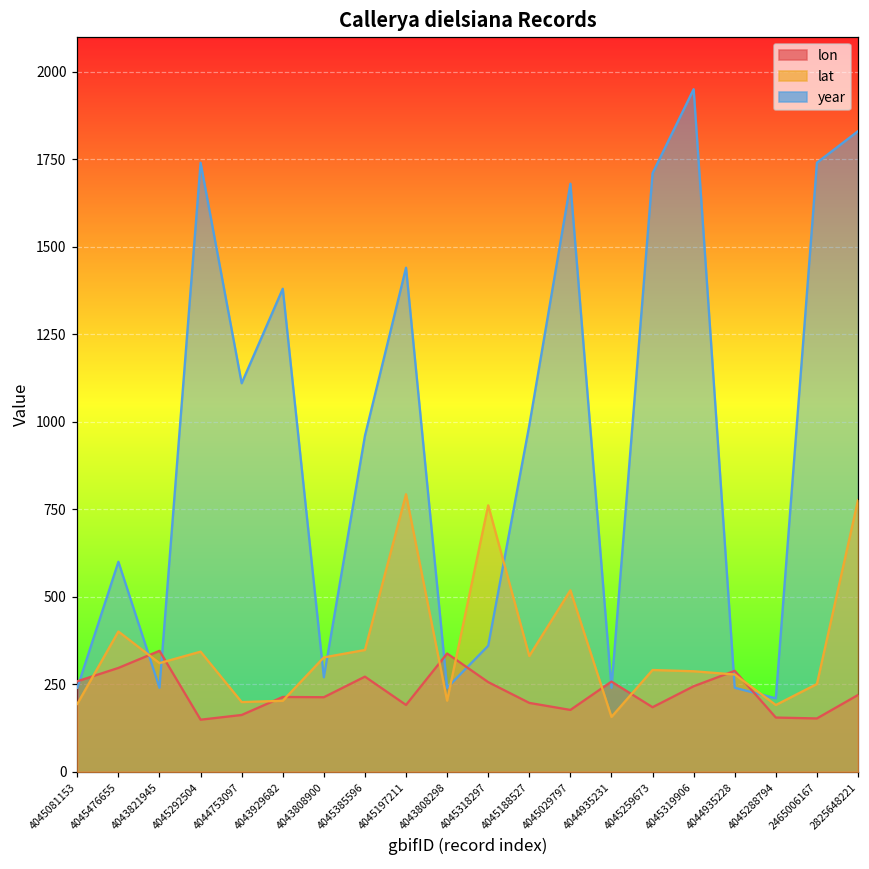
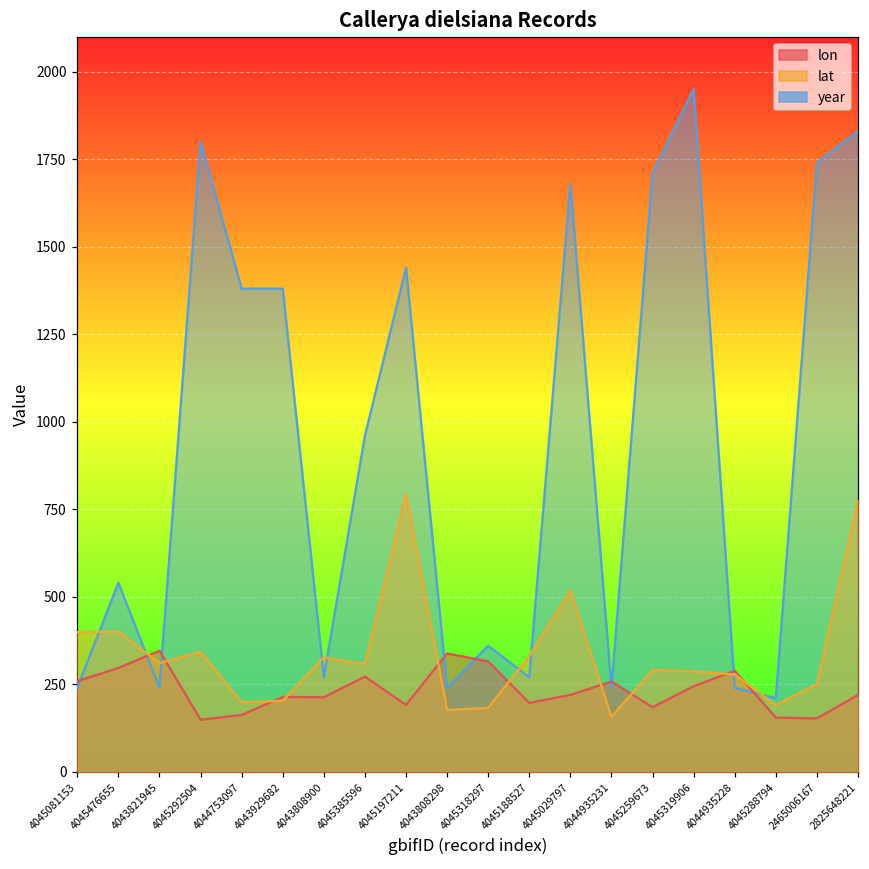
lat, 4045081153: 190 -> 400
year, 4045476655: 600 -> 540
year, 4045292504: 1740 -> 1800
year, 4044753097: 1110 -> 1380
lat, 4045385596: 350 -> 310
lat, 4043808298: 200 -> 180
lon, 4045318297: 260 -> 320
lat, 4045318297: 760 -> 180
year, 4045188527: 990 -> 270
lon, 4045029797: 180 -> 220
